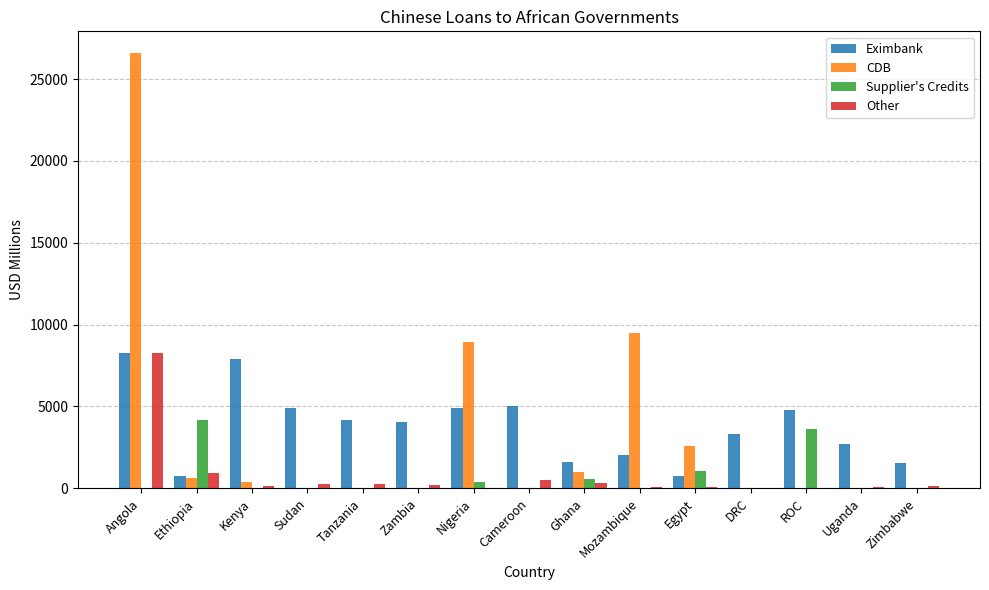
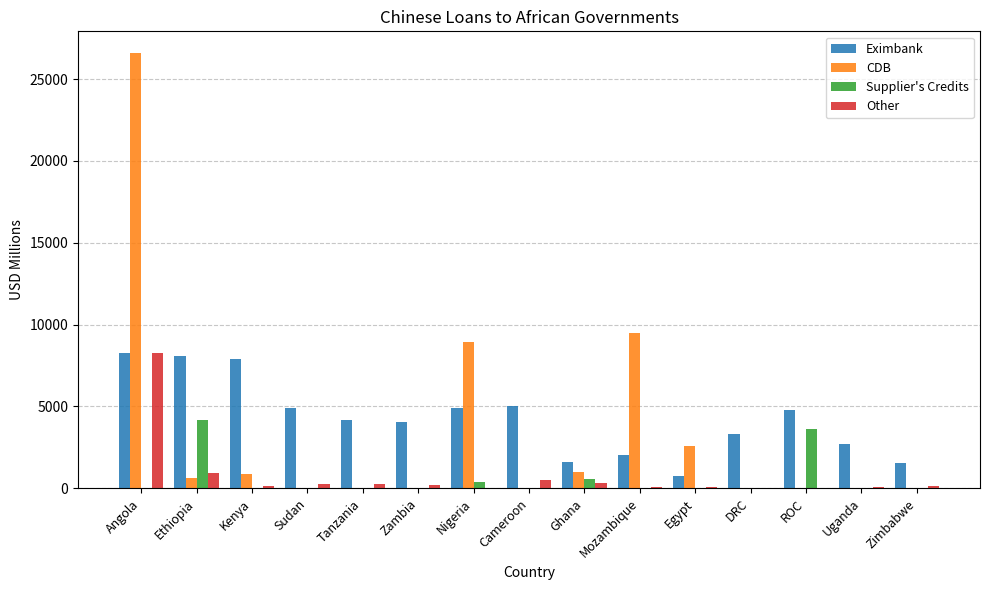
Eximbank, Ethiopia: 700 -> 8100
CDB, Kenya: 400 -> 900
Supplier's Credits, Egypt: 1100 -> 0
